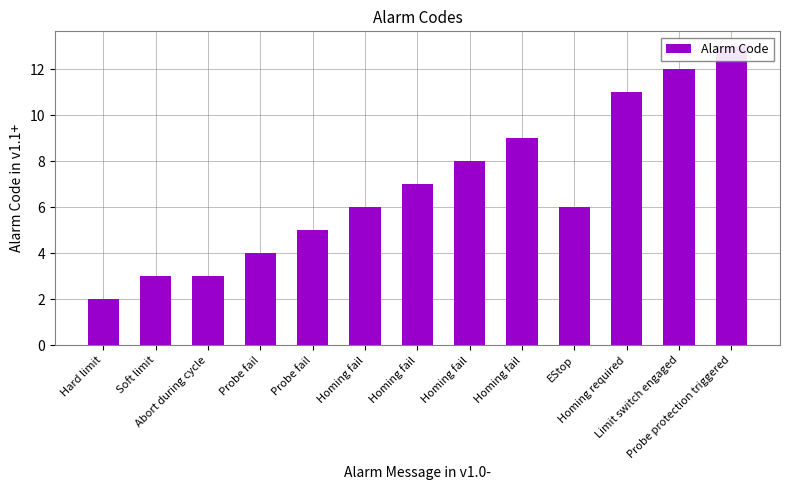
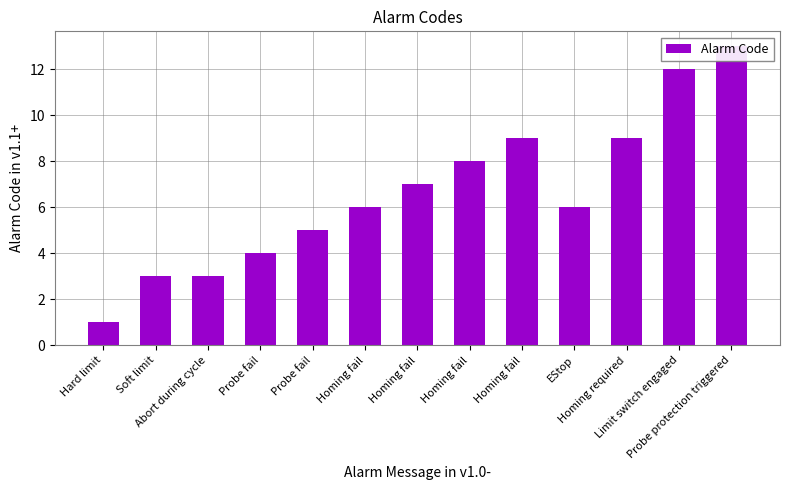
Hard limit: 2 -> 1
Homing required: 11 -> 9
